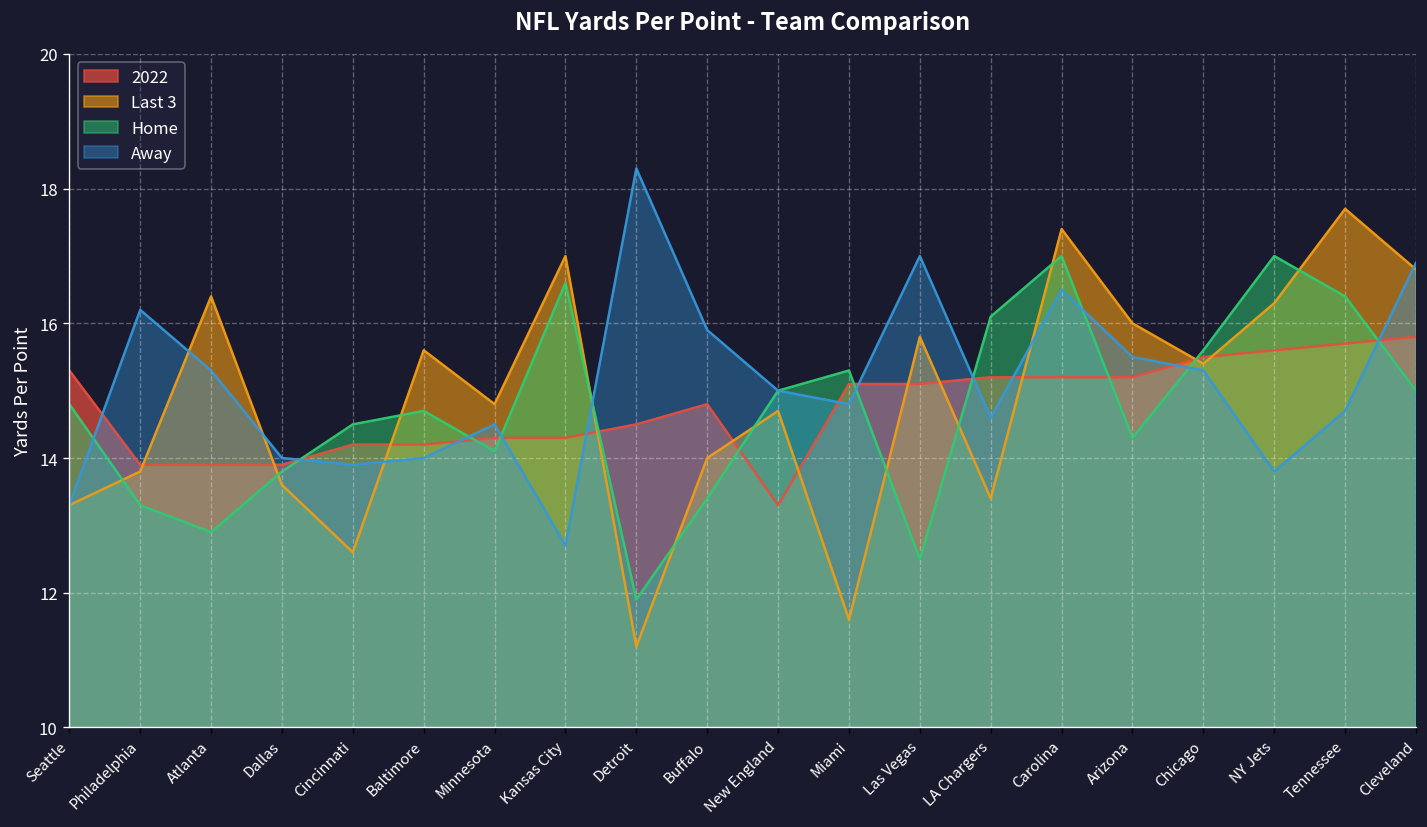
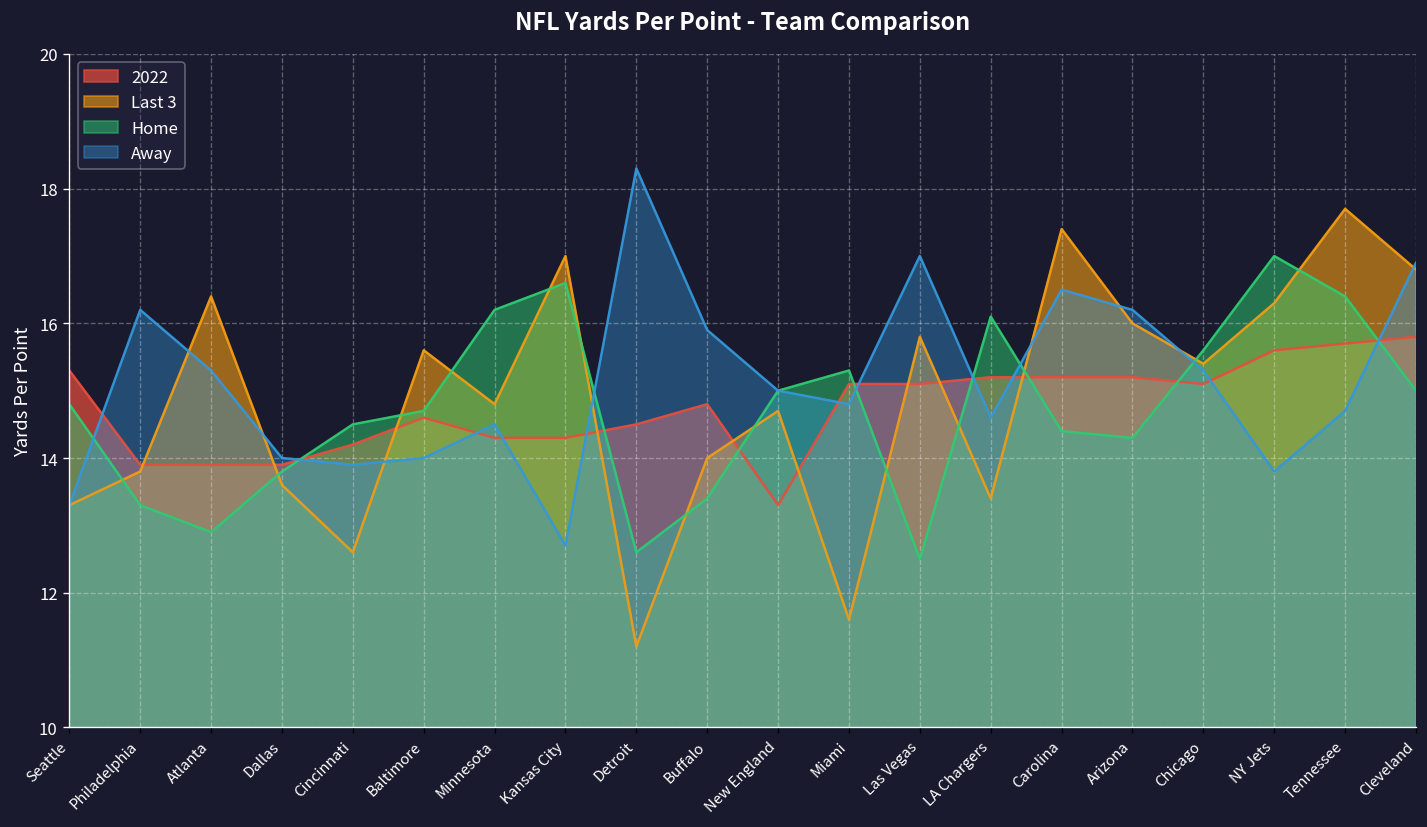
2022, Baltimore: 14.2 -> 14.6
Home, Minnesota: 14.1 -> 16.2
Home, Detroit: 11.9 -> 12.6
Home, Carolina: 17.0 -> 14.4
Away, Arizona: 15.5 -> 16.2
2022, Chicago: 15.5 -> 15.1
